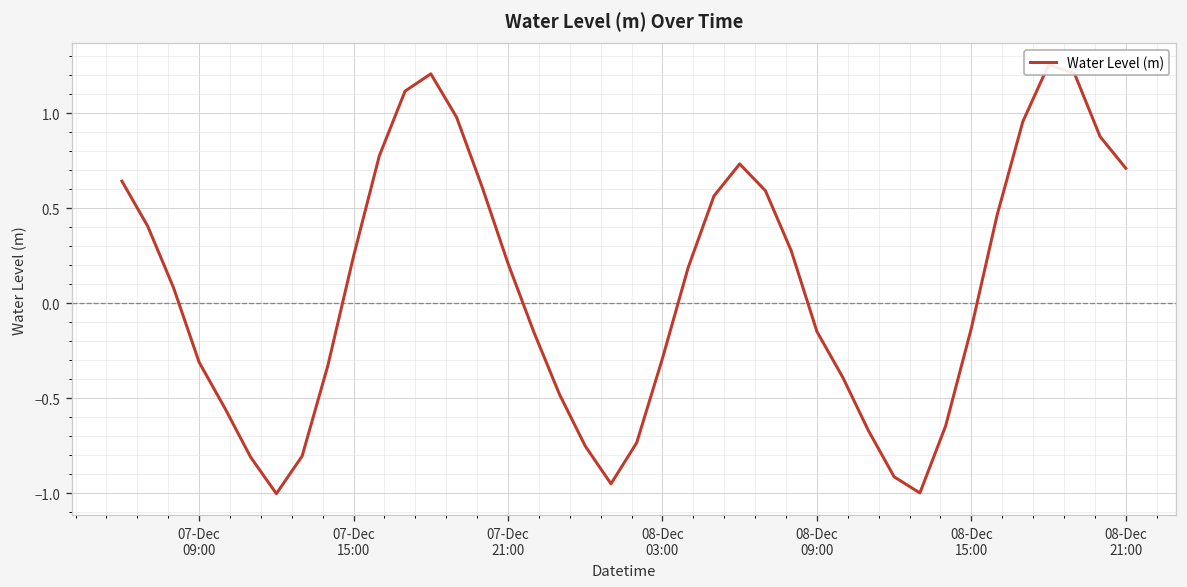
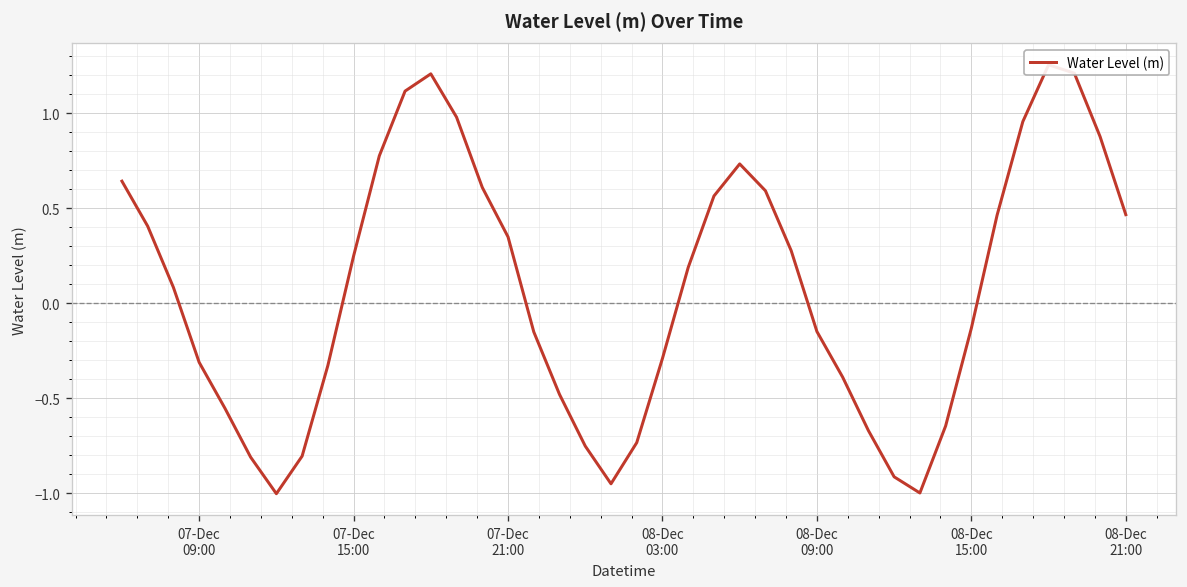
07-Dec 21:00: 0.21 -> 0.35
08-Dec 21:00: 0.71 -> 0.47
